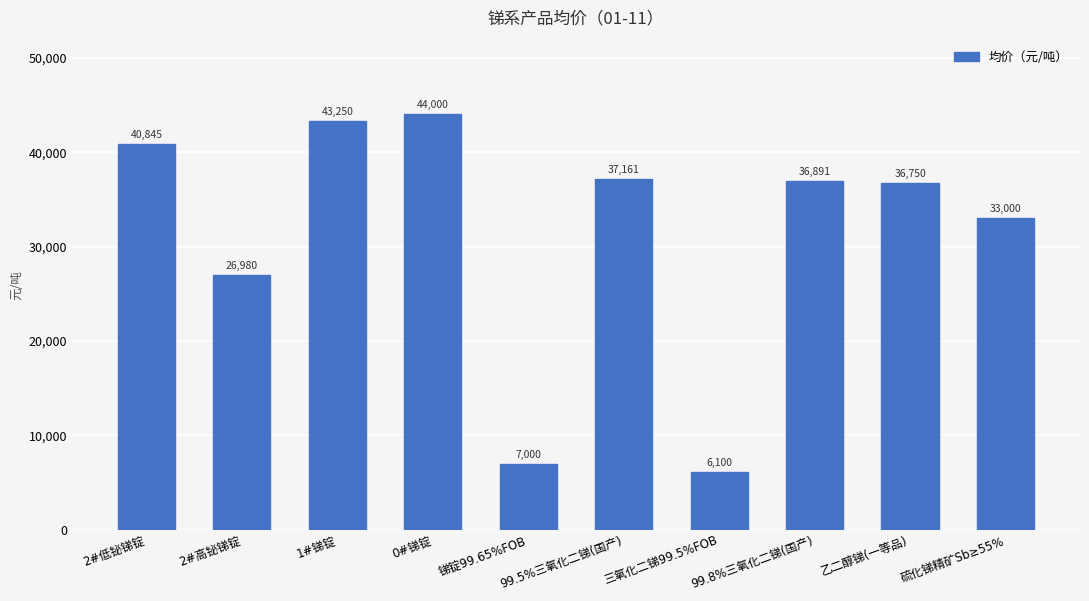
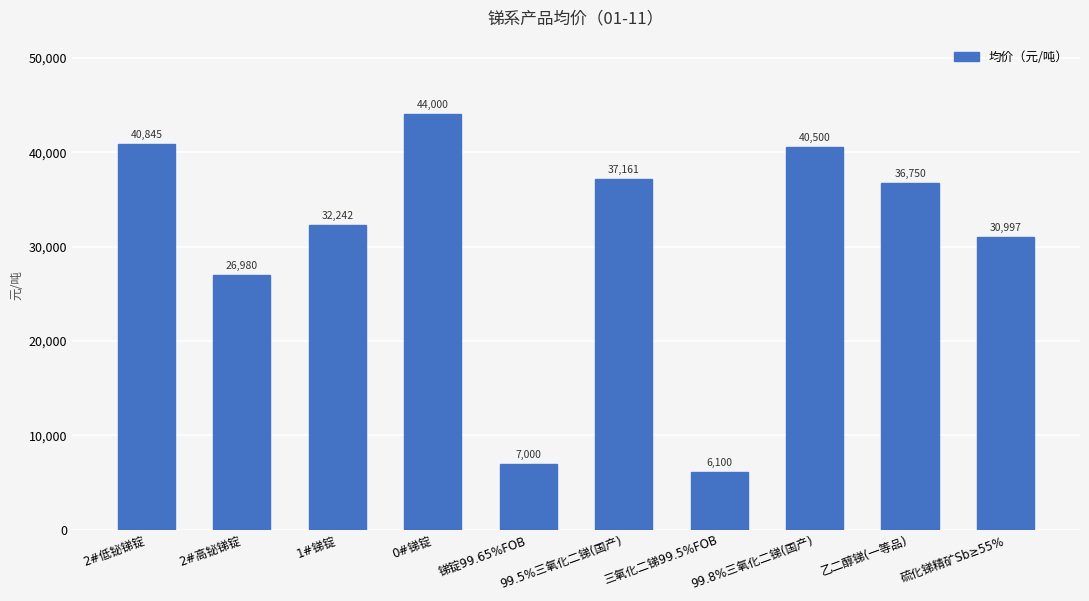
1#锑锭: 43,250 -> 32,242
99.8%三氧化二锑(国产): 36,891 -> 40,500
硫化锑精矿Sb≥55%: 33,000 -> 30,997
